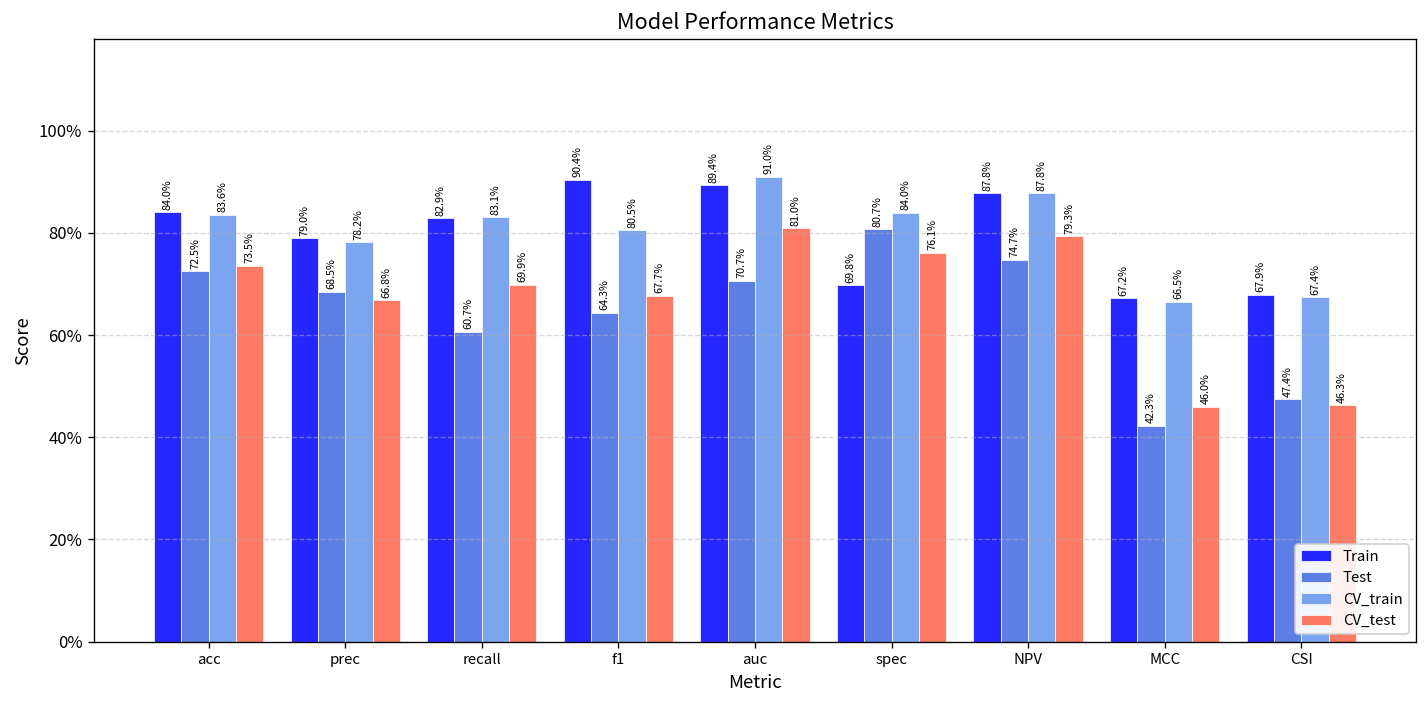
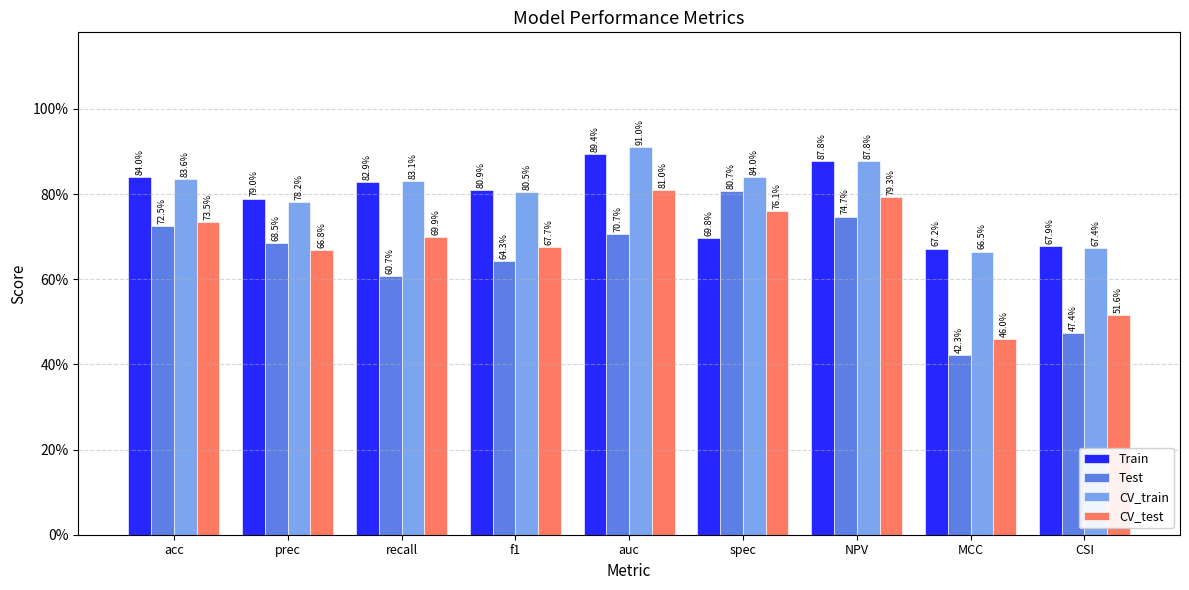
Train, f1: 90.4% -> 80.9%
CV_test, CSI: 46.3% -> 51.6%
